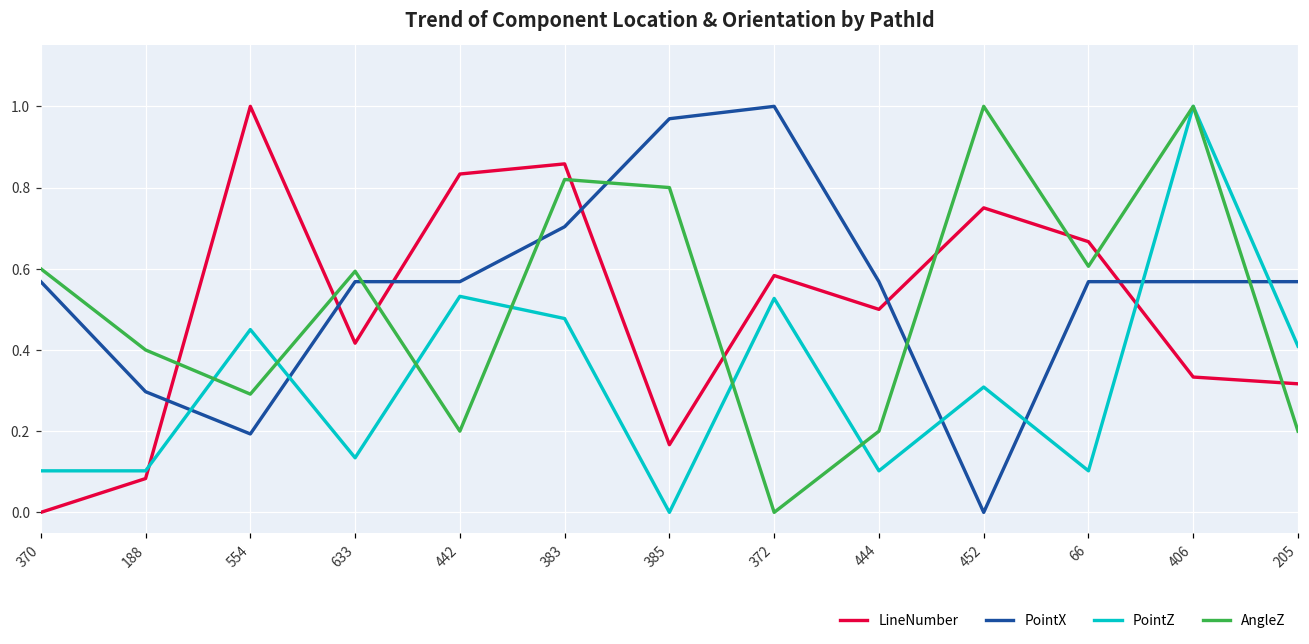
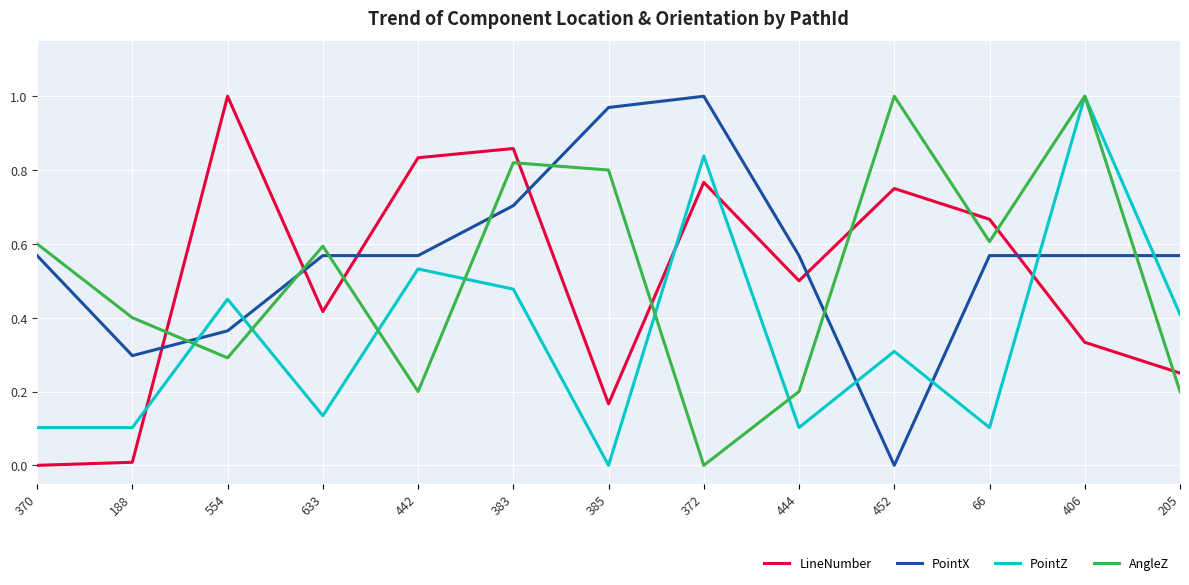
LineNumber, 188: 0.08 -> 0.01
PointX, 554: 0.19 -> 0.36
LineNumber, 372: 0.58 -> 0.77
PointZ, 372: 0.53 -> 0.84
LineNumber, 205: 0.32 -> 0.25
